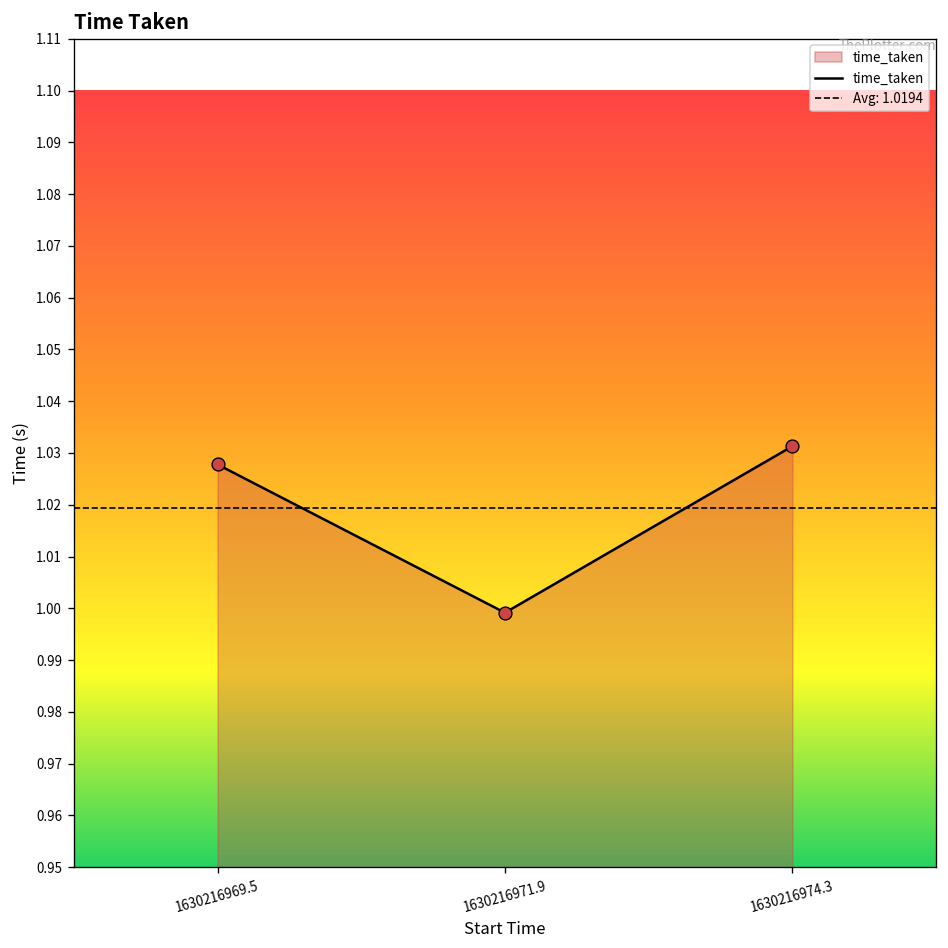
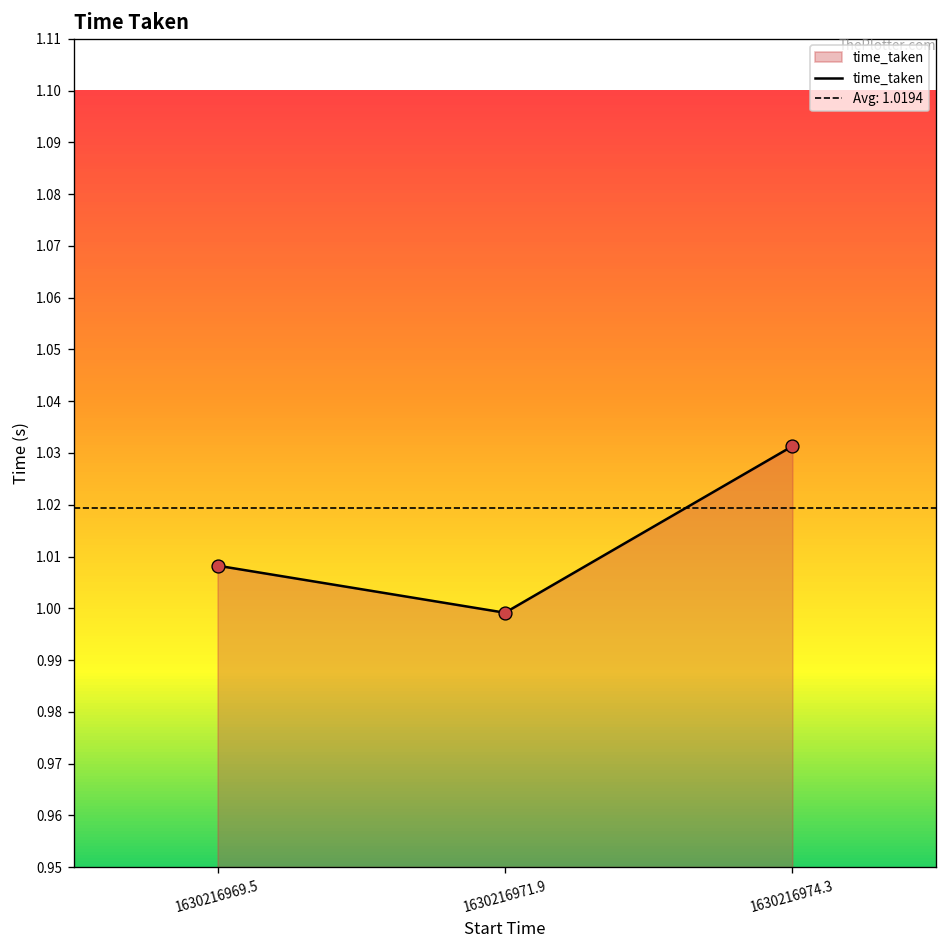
1630216969.5: 1.028 -> 1.008
